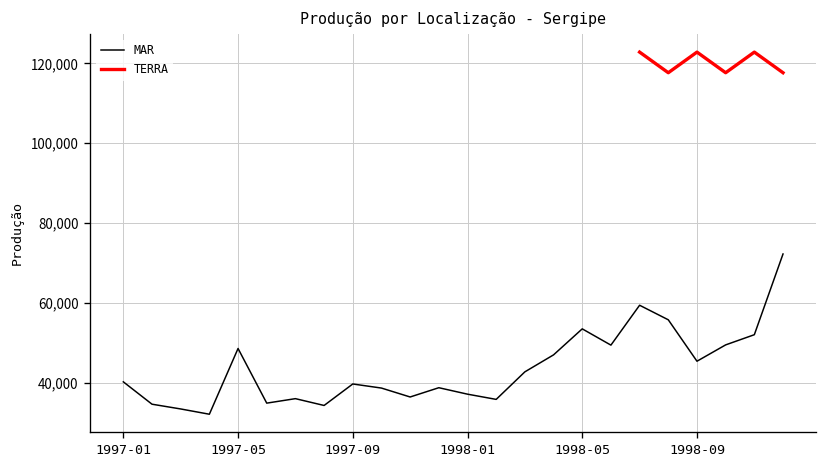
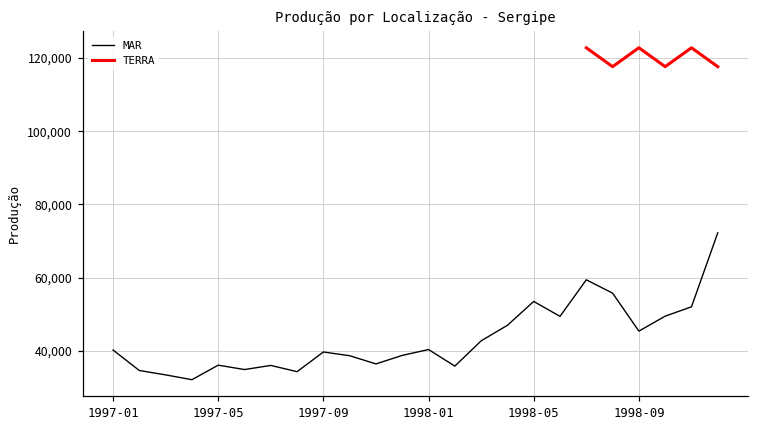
MAR, 1997-05: 49,000 -> 36,000
MAR, 1998-01: 37,000 -> 40,000
